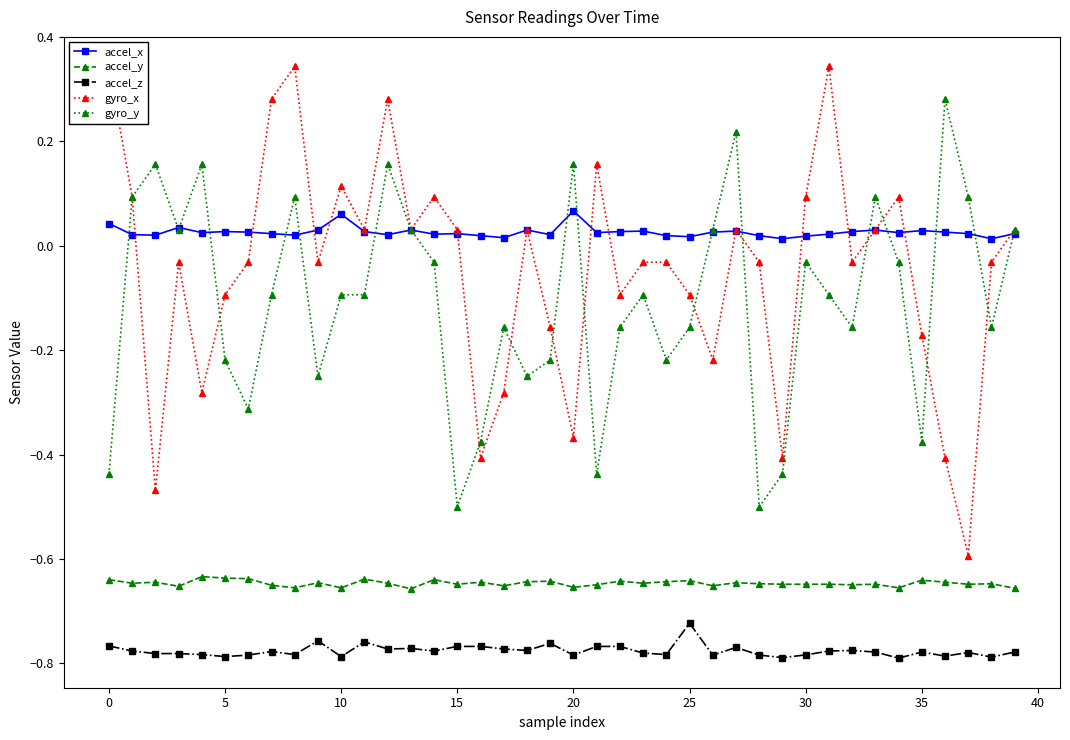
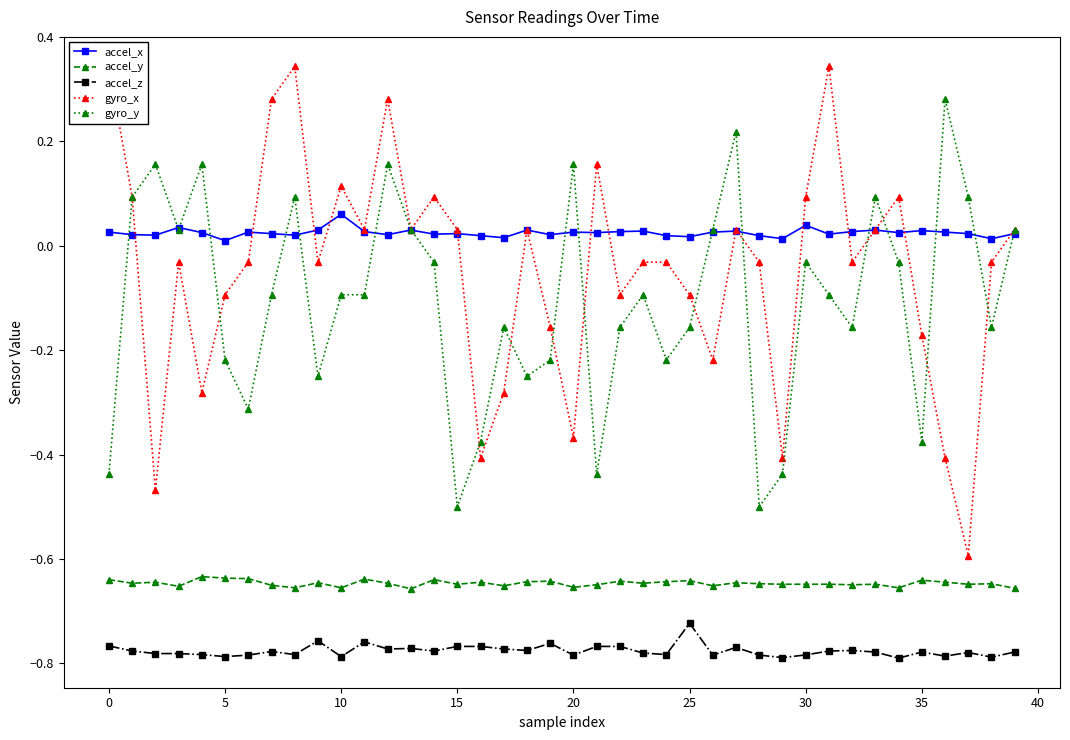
accel_x, 0: 0.04 -> 0.03
accel_x, 5: 0.03 -> 0.01
accel_x, 20: 0.07 -> 0.03
accel_x, 30: 0.02 -> 0.04
